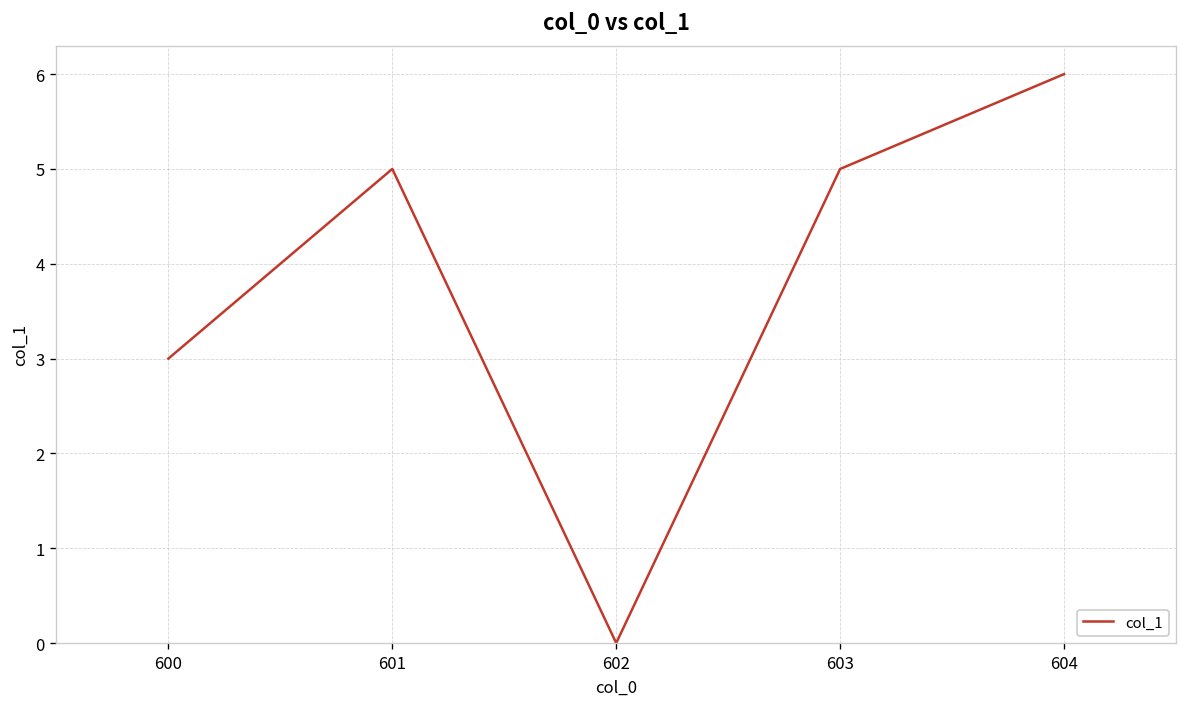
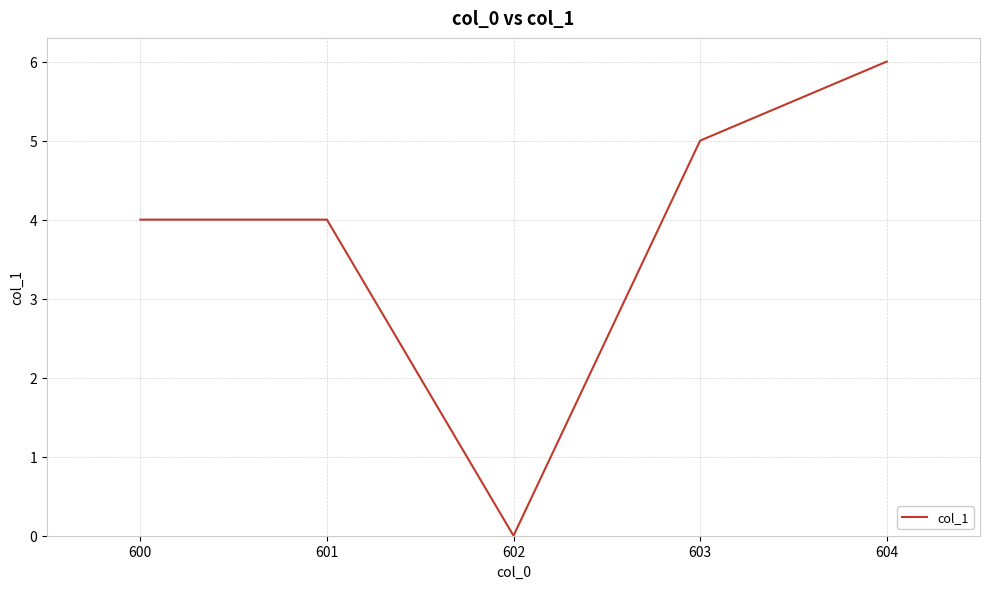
600: 3 -> 4
601: 5 -> 4
